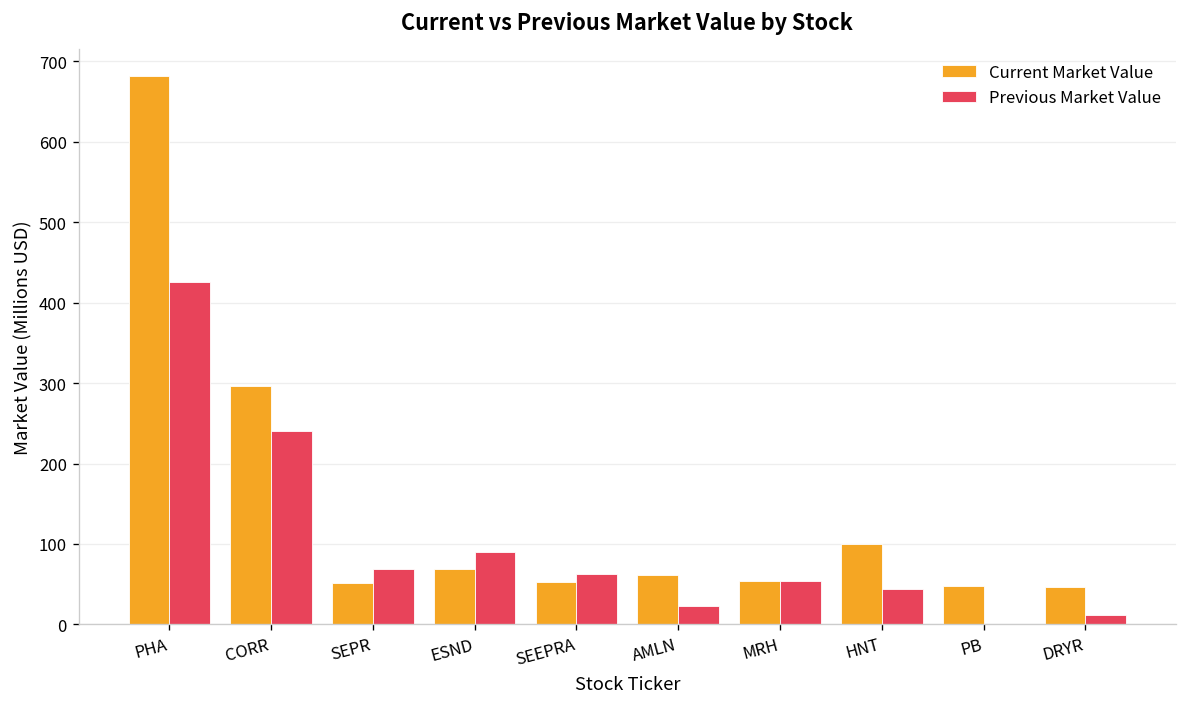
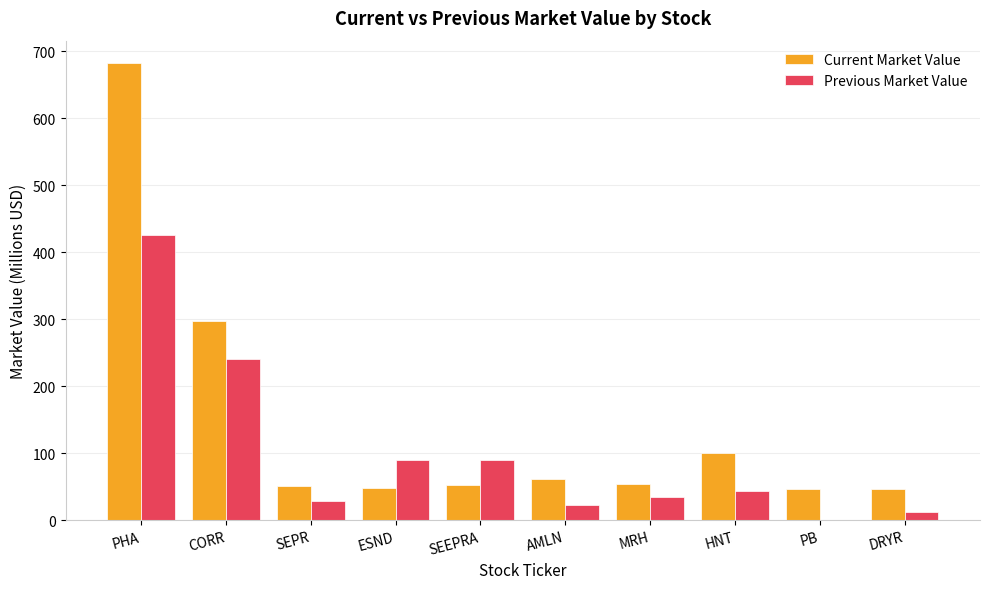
Previous Market Value, SEPR: 70 -> 30
Current Market Value, ESND: 70 -> 50
Previous Market Value, SEEPRA: 60 -> 90
Previous Market Value, MRH: 50 -> 30
